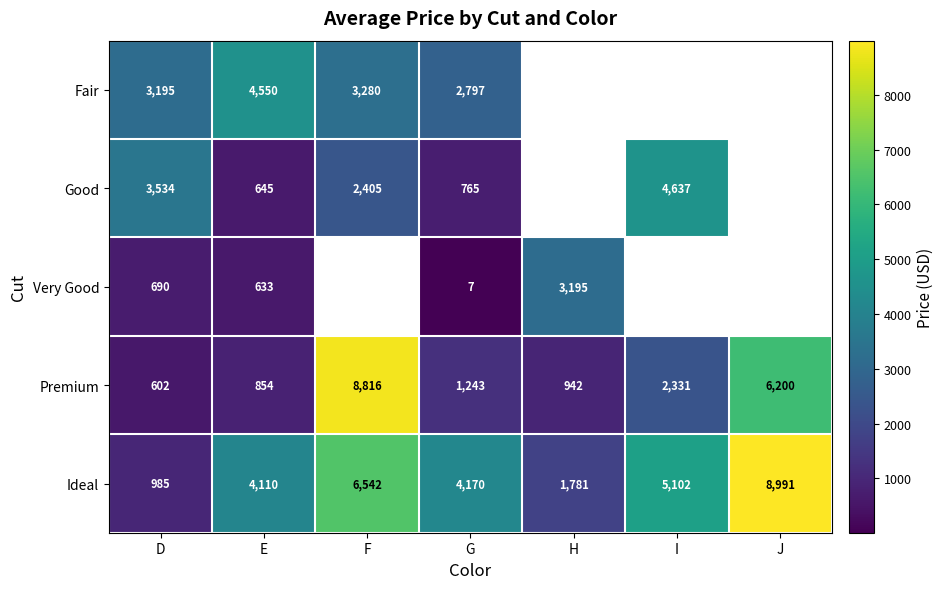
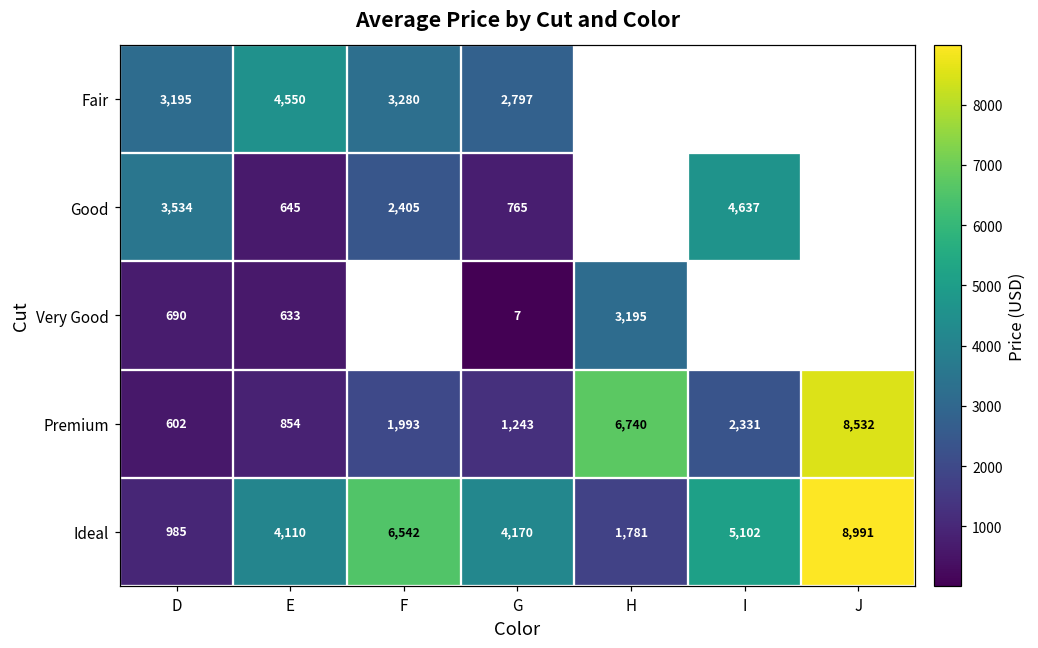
Premium, F: 8,816 -> 1,993
Premium, H: 942 -> 6,740
Premium, J: 6,200 -> 8,532
